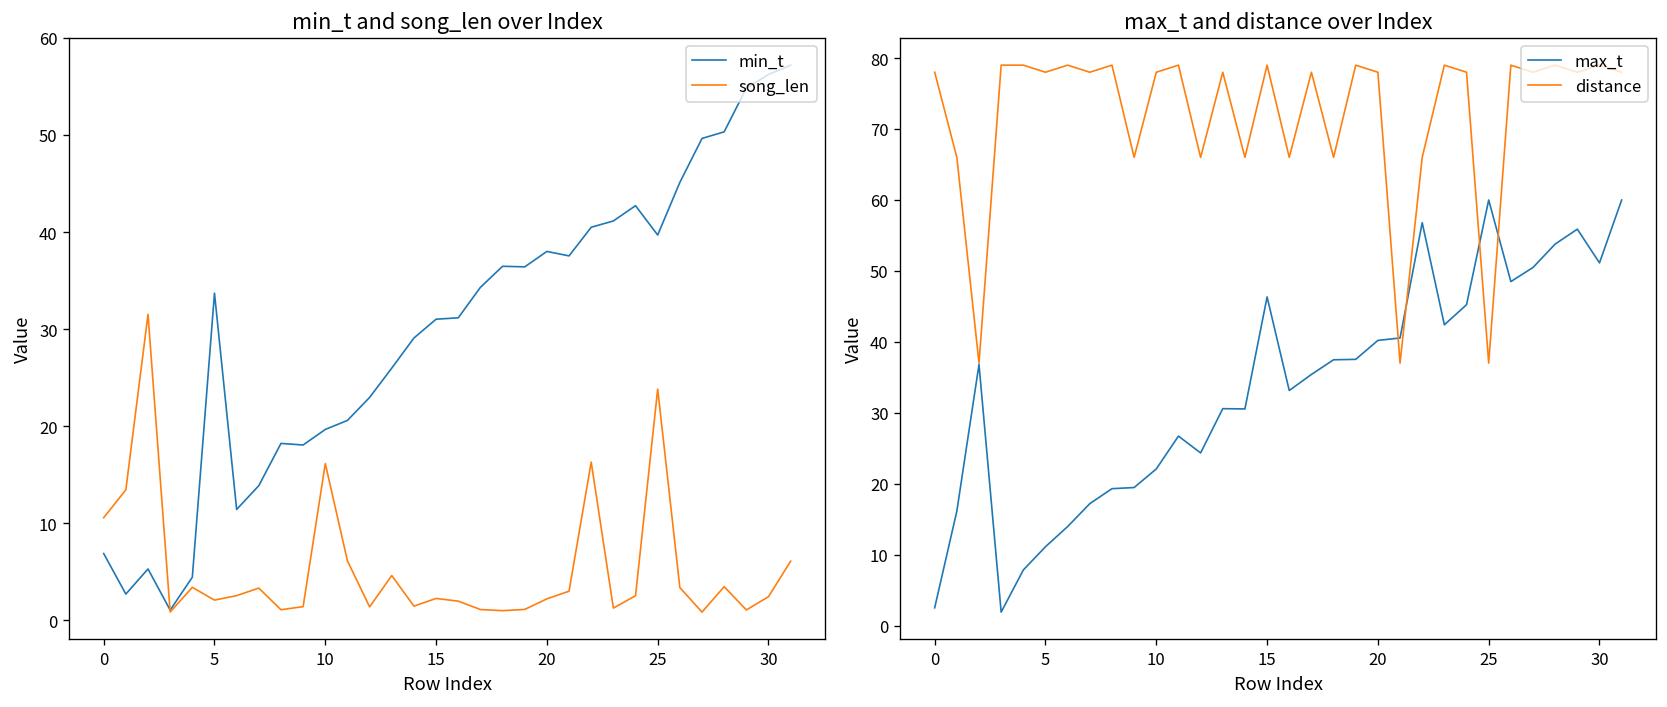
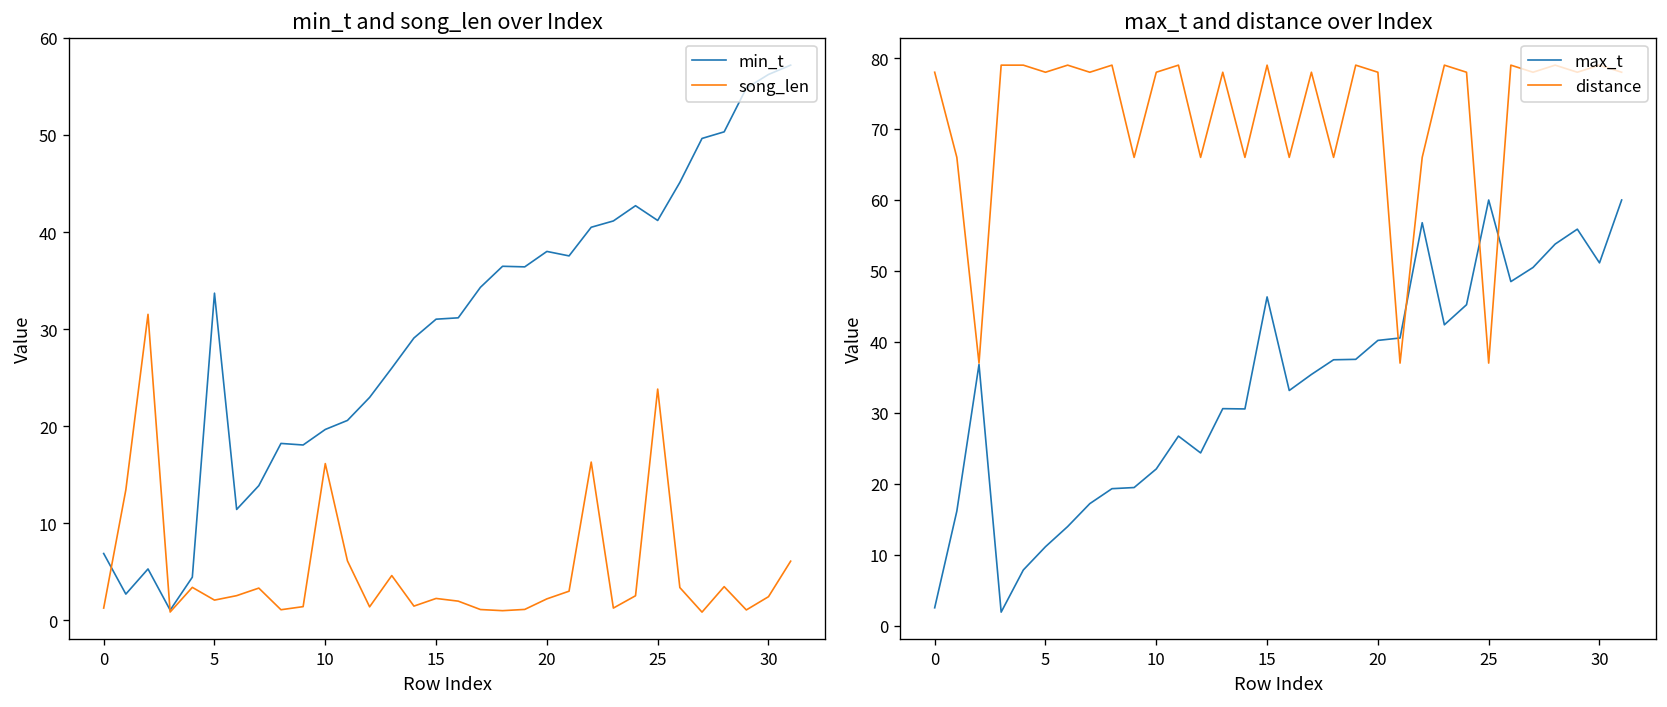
min_t and song_len over Index, song_len, 0: 11 -> 1
min_t and song_len over Index, min_t, 25: 40 -> 41
